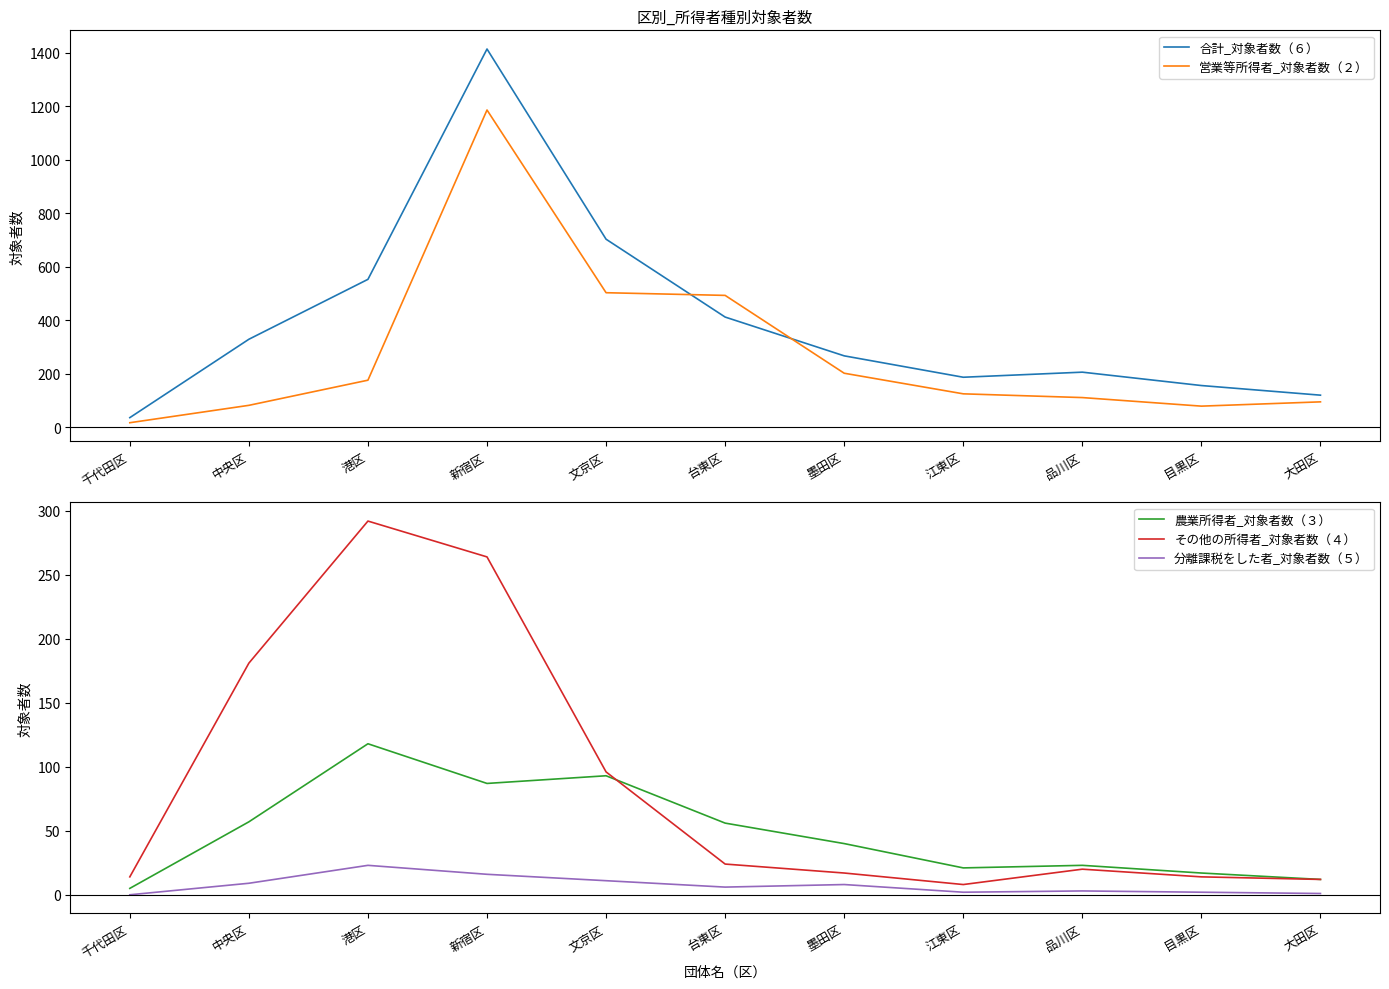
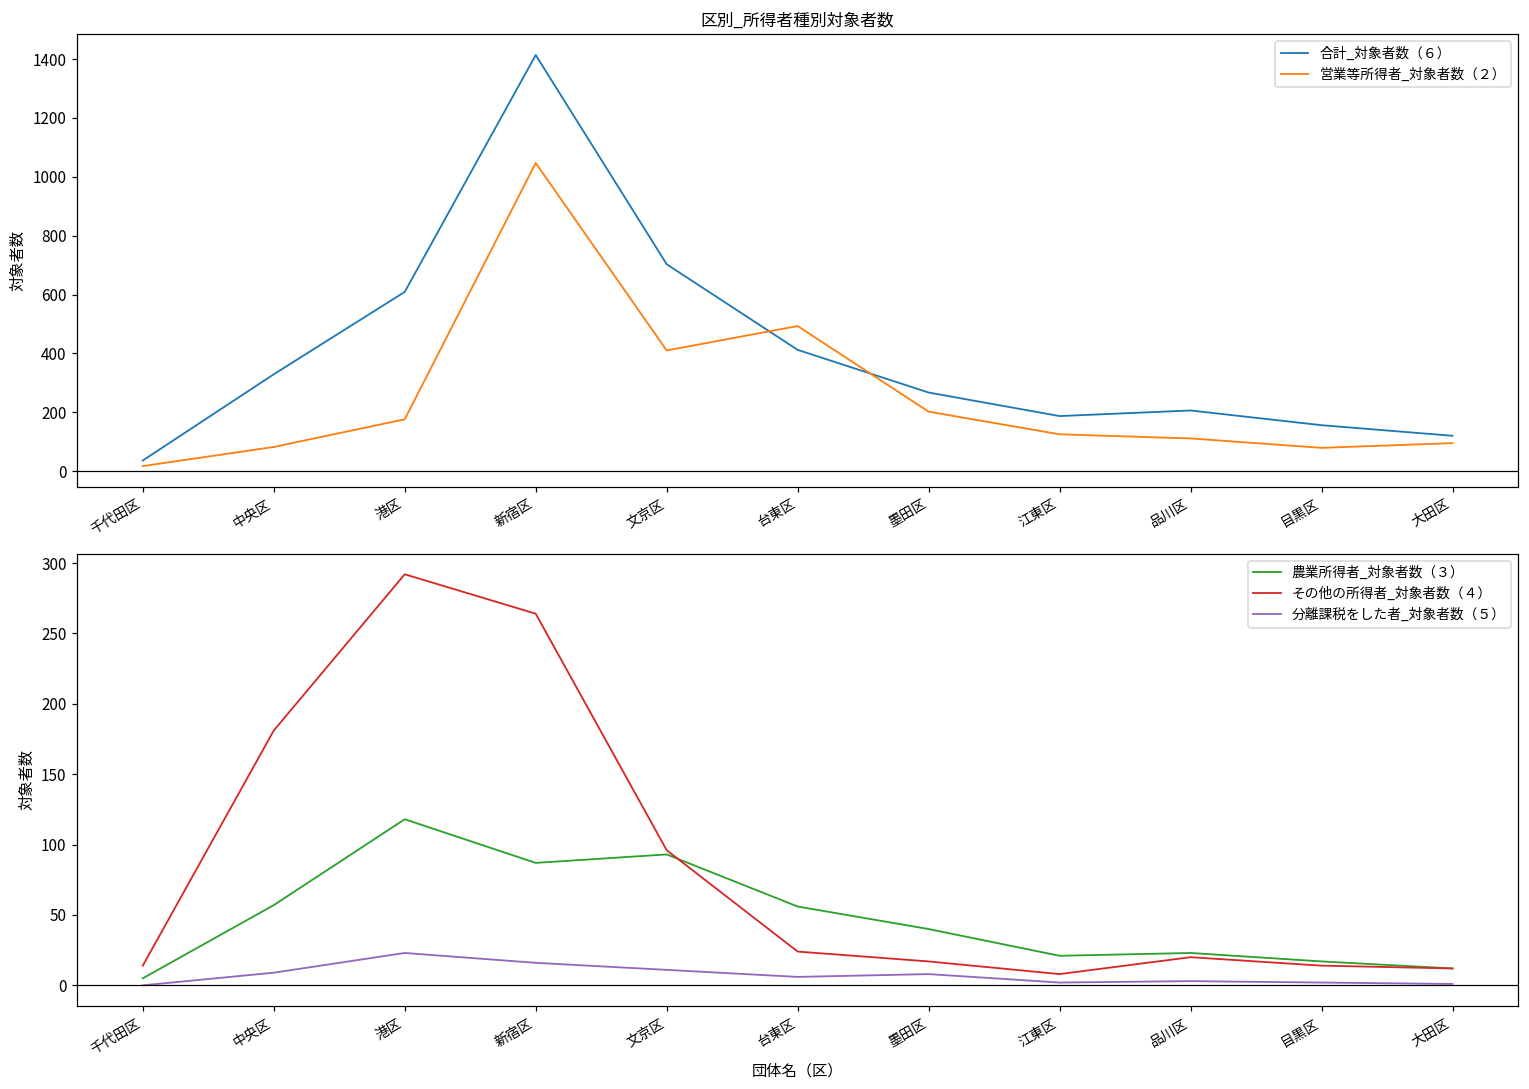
区別_所得者種別対象者数, 合計_対象者数（６）, 港区: 550 -> 610
区別_所得者種別対象者数, 営業等所得者_対象者数（２）, 新宿区: 1190 -> 1050
区別_所得者種別対象者数, 営業等所得者_対象者数（２）, 文京区: 500 -> 410
